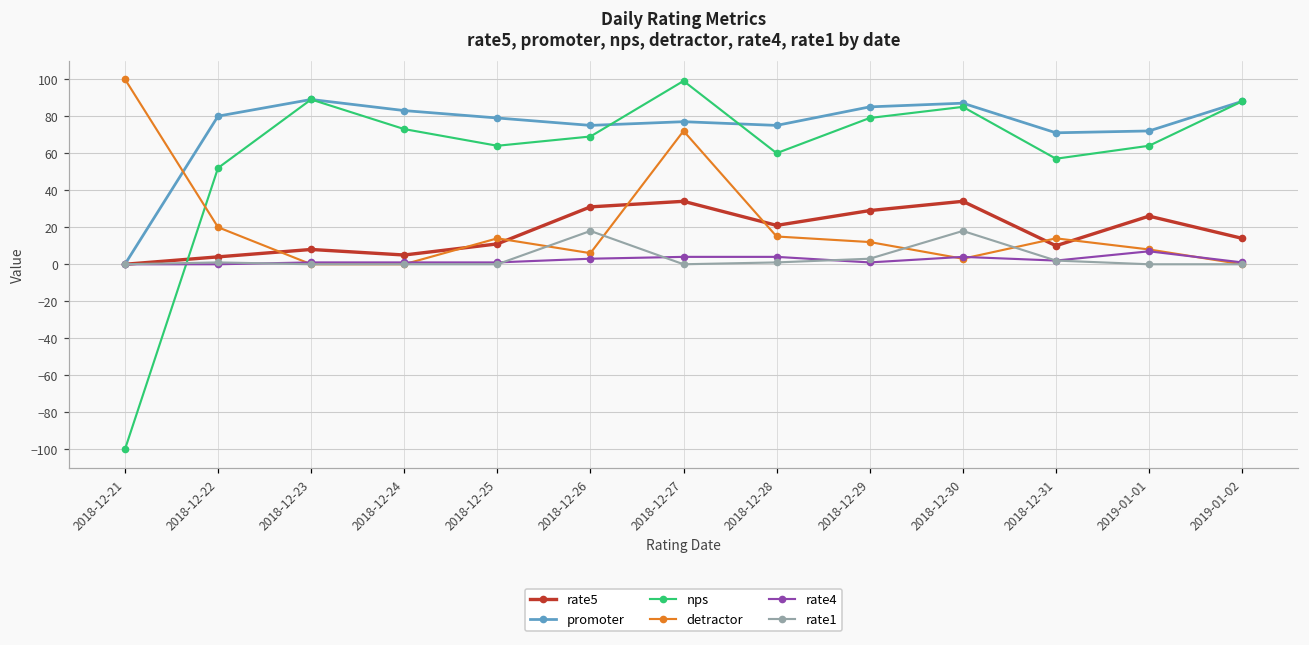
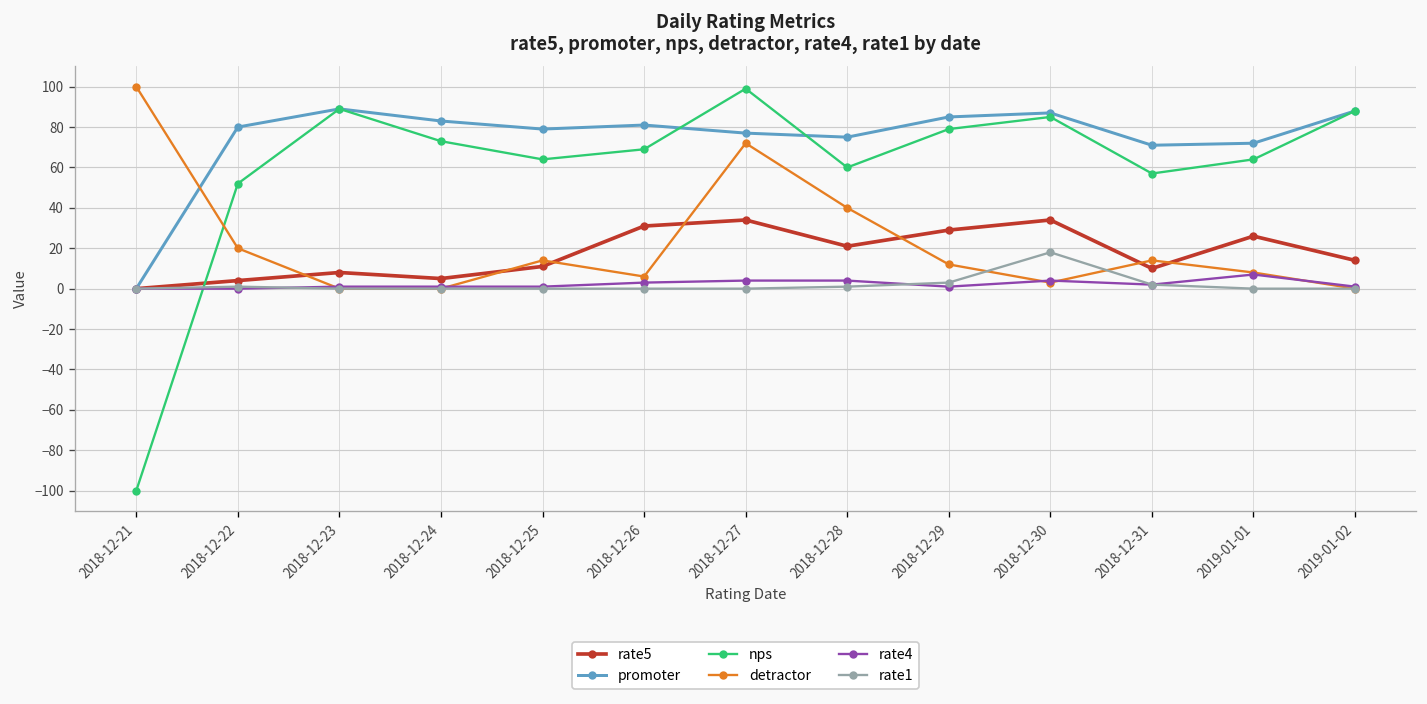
promoter, 2018-12-26: 75 -> 81
rate1, 2018-12-26: 18 -> 0
detractor, 2018-12-28: 15 -> 40
